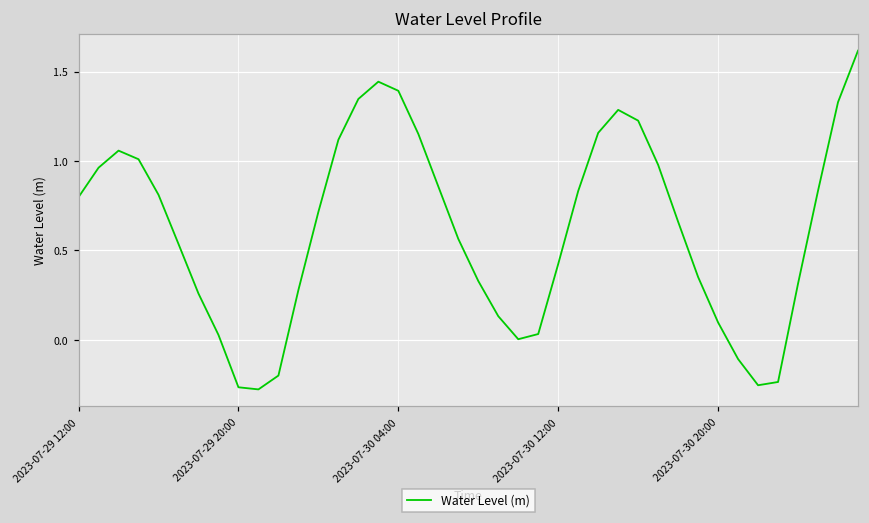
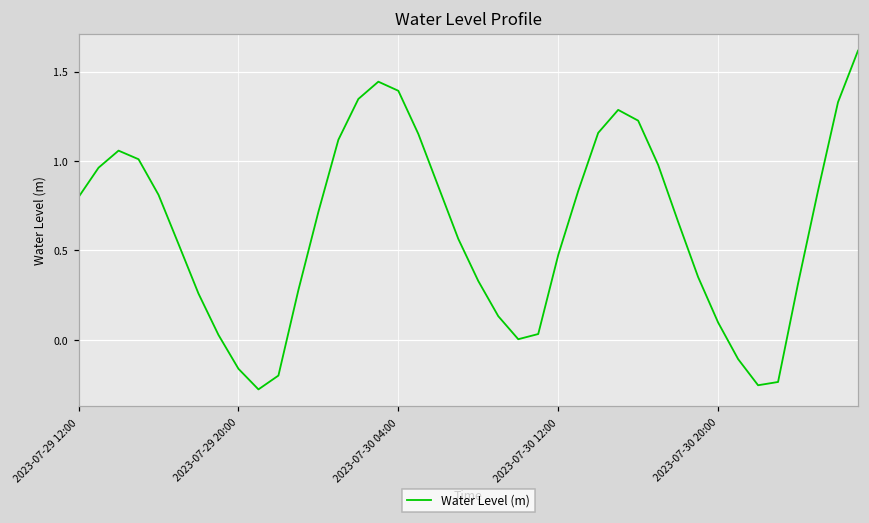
2023-07-29 20:00: -0.26 -> -0.16
2023-07-30 12:00: 0.42 -> 0.47
